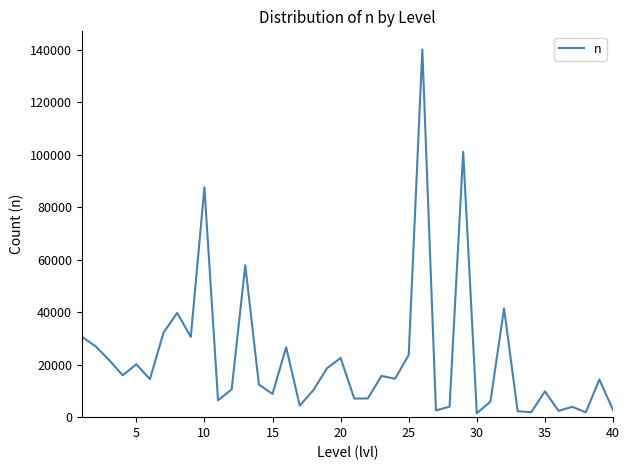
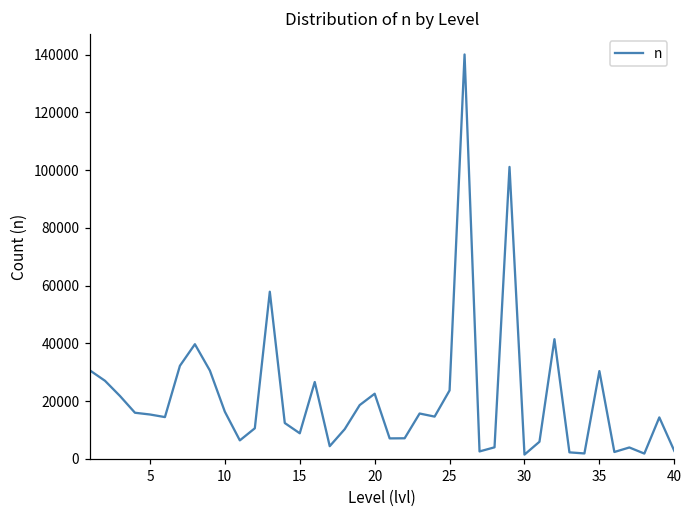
5: 20000 -> 15000
10: 88000 -> 16000
35: 10000 -> 30000
